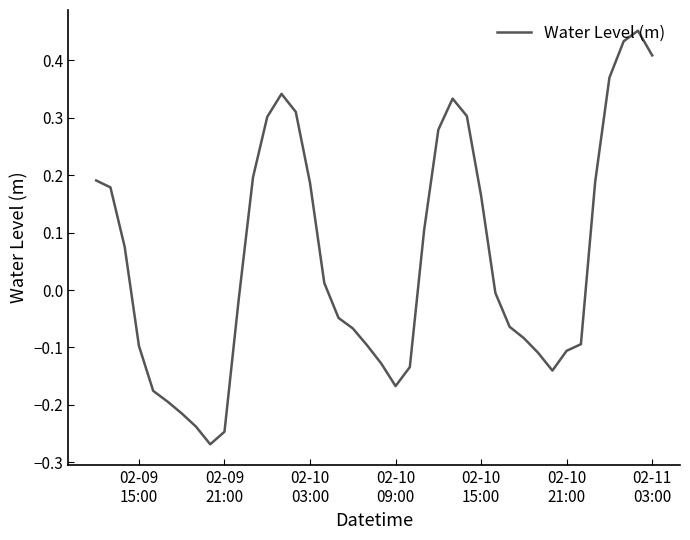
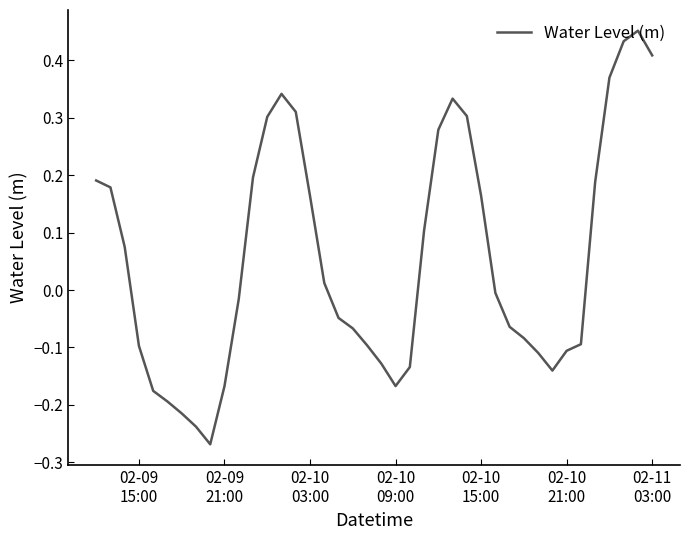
02-09 21:00: -0.25 -> -0.17
02-10 03:00: 0.19 -> 0.16
